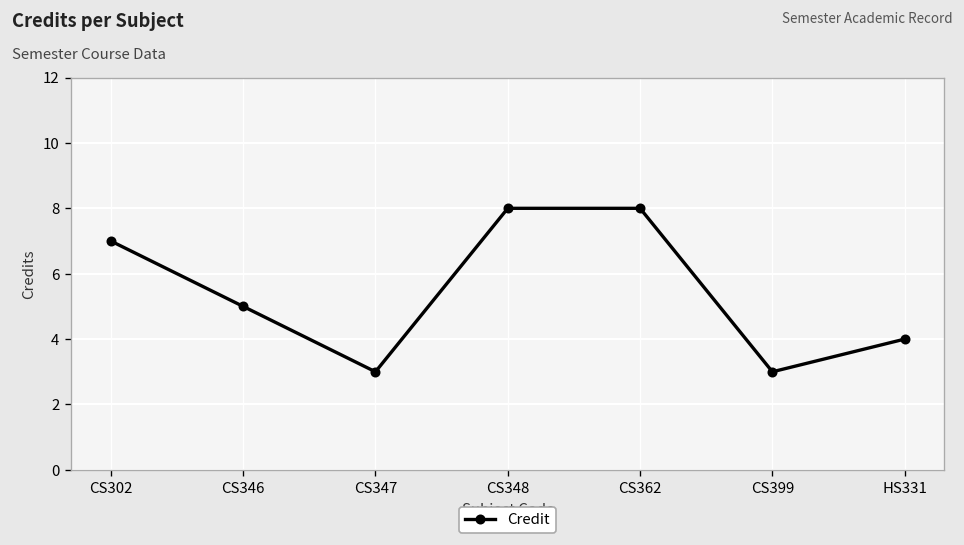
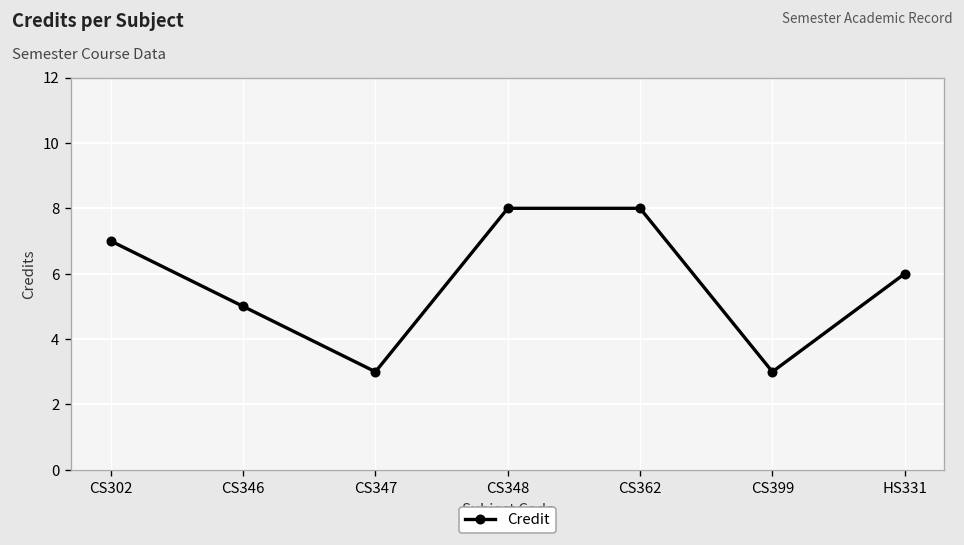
HS331: 4 -> 6
